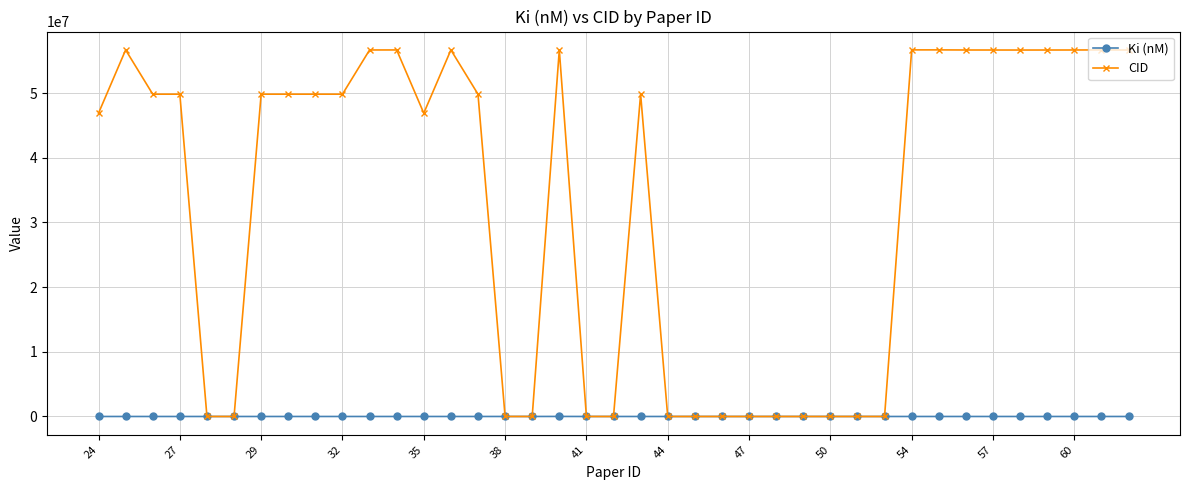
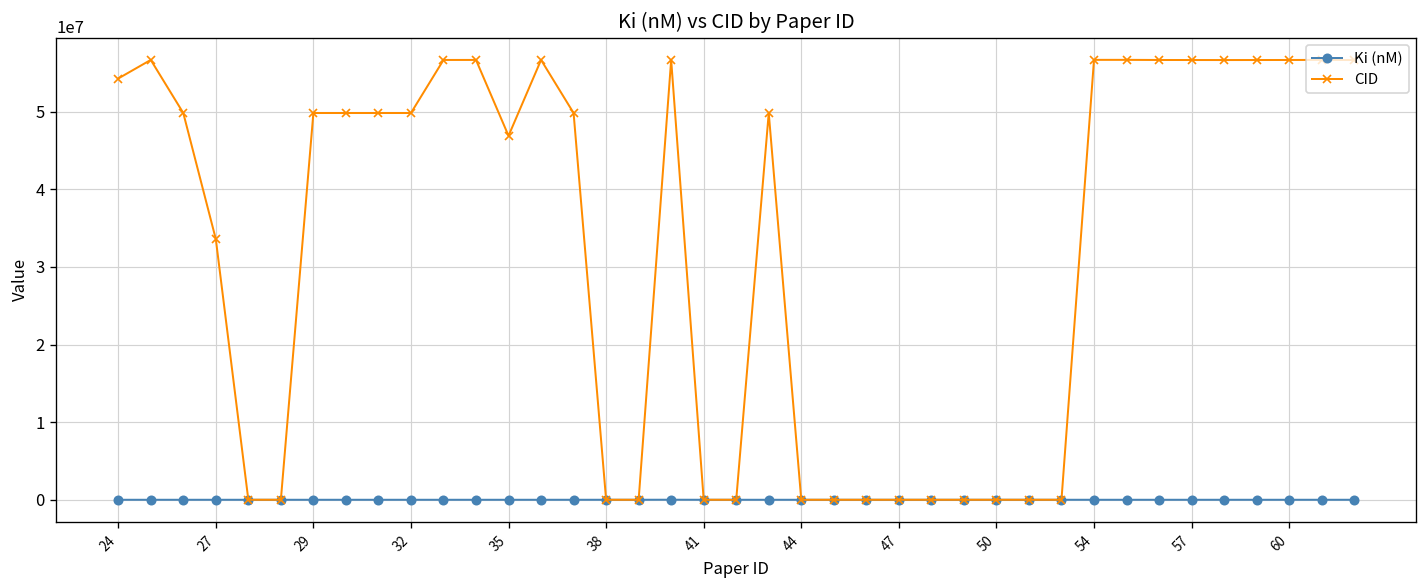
CID, 24: 47000000 -> 54000000
CID, 27: 50000000 -> 34000000
